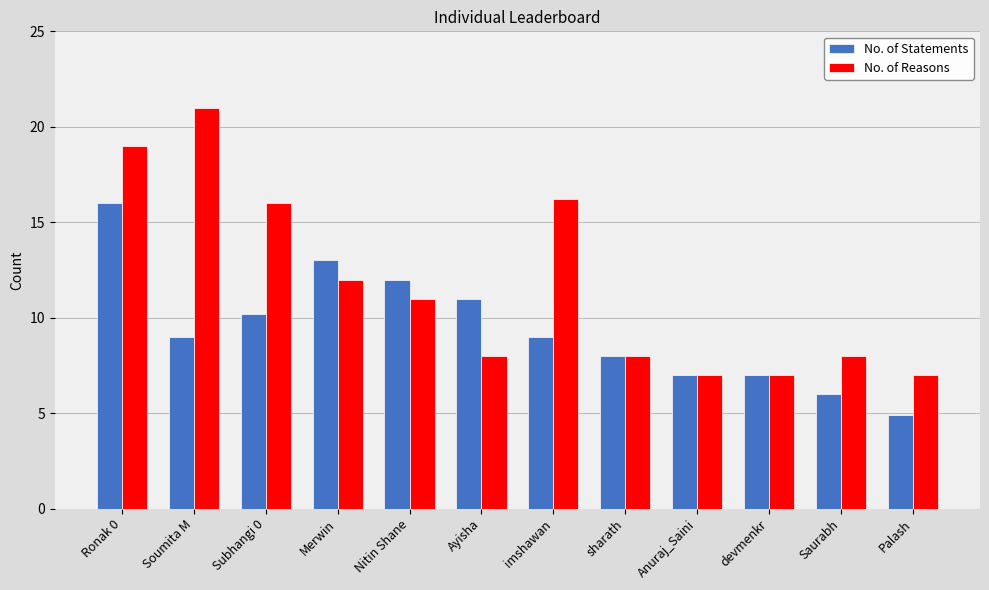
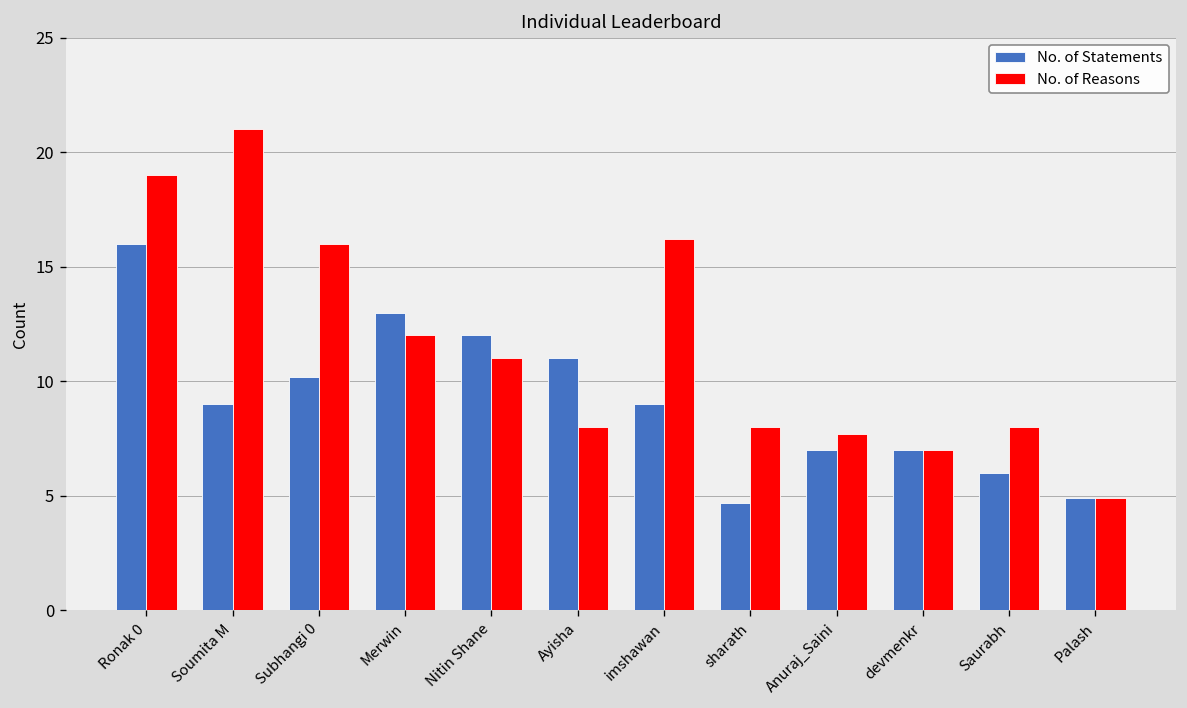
No. of Statements, sharath: 8.0 -> 4.7
No. of Reasons, Anuraj_Saini: 7.0 -> 7.7
No. of Reasons, Palash: 7.0 -> 4.9
